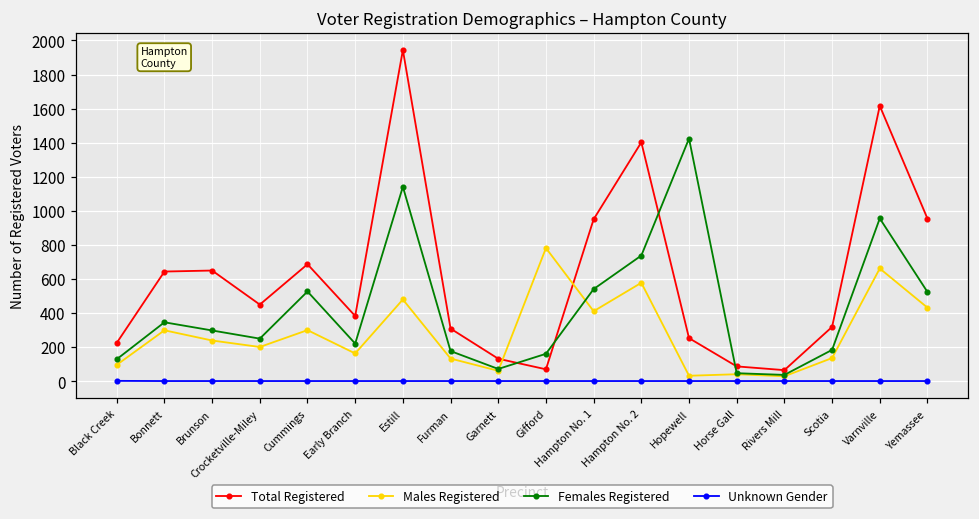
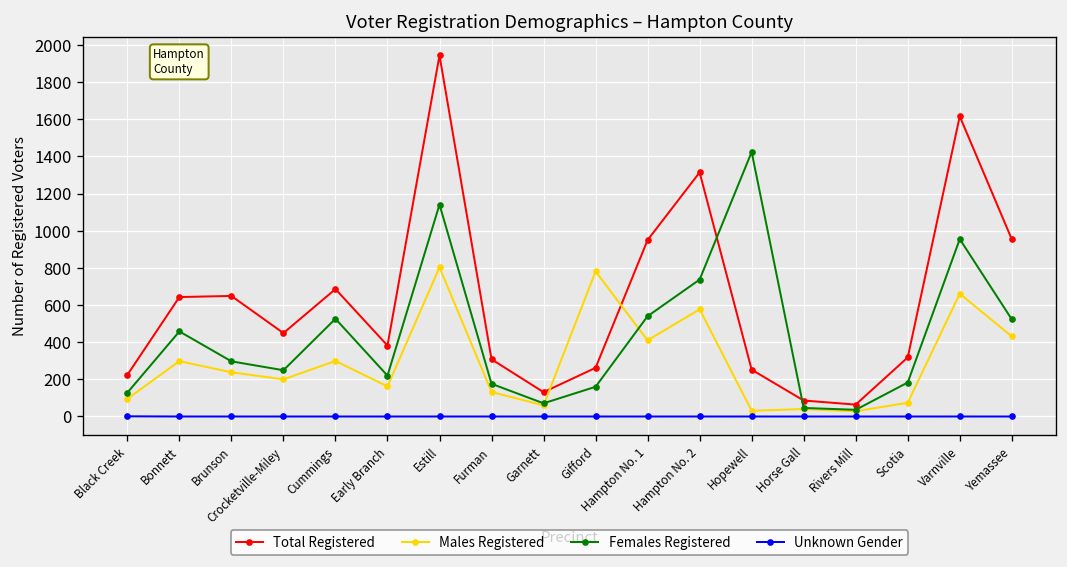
Females Registered, Bonnett: 350 -> 460
Males Registered, Estill: 480 -> 800
Total Registered, Gifford: 70 -> 260
Total Registered, Hampton No. 2: 1400 -> 1310
Males Registered, Scotia: 140 -> 70
